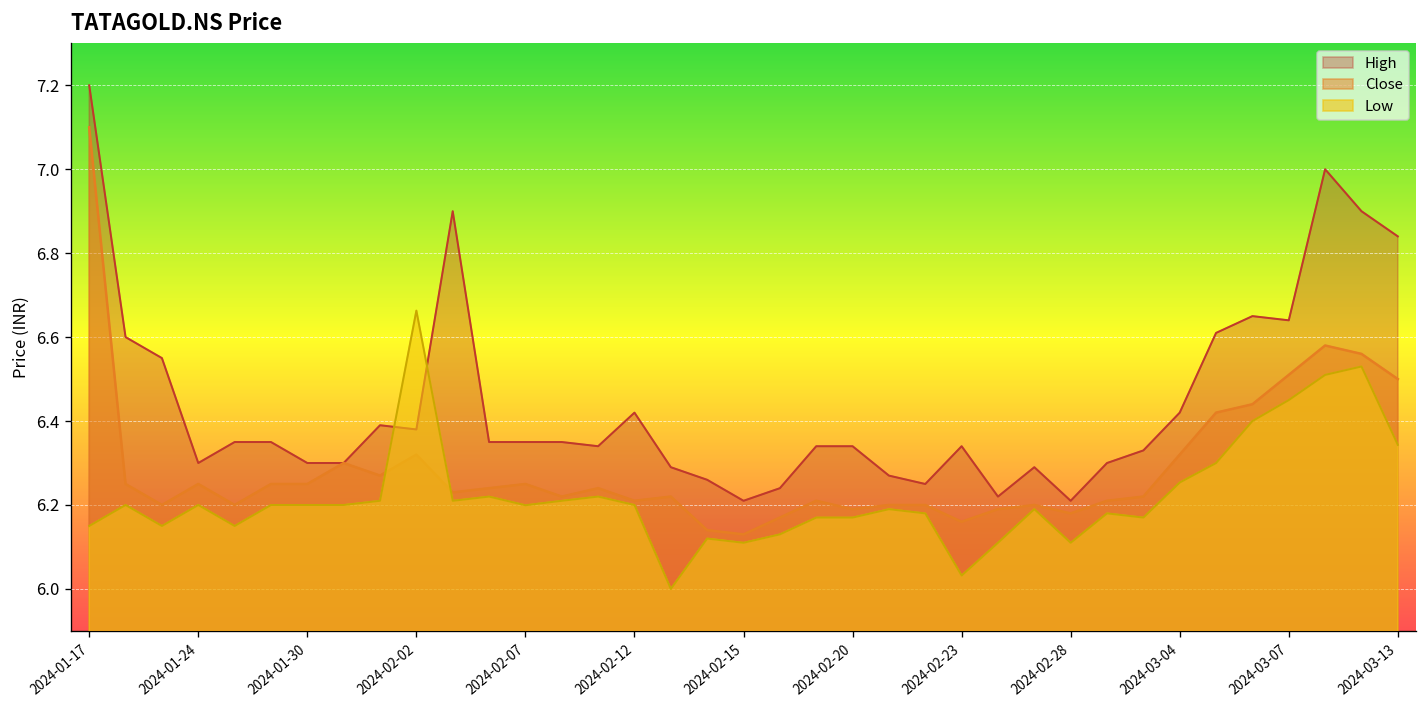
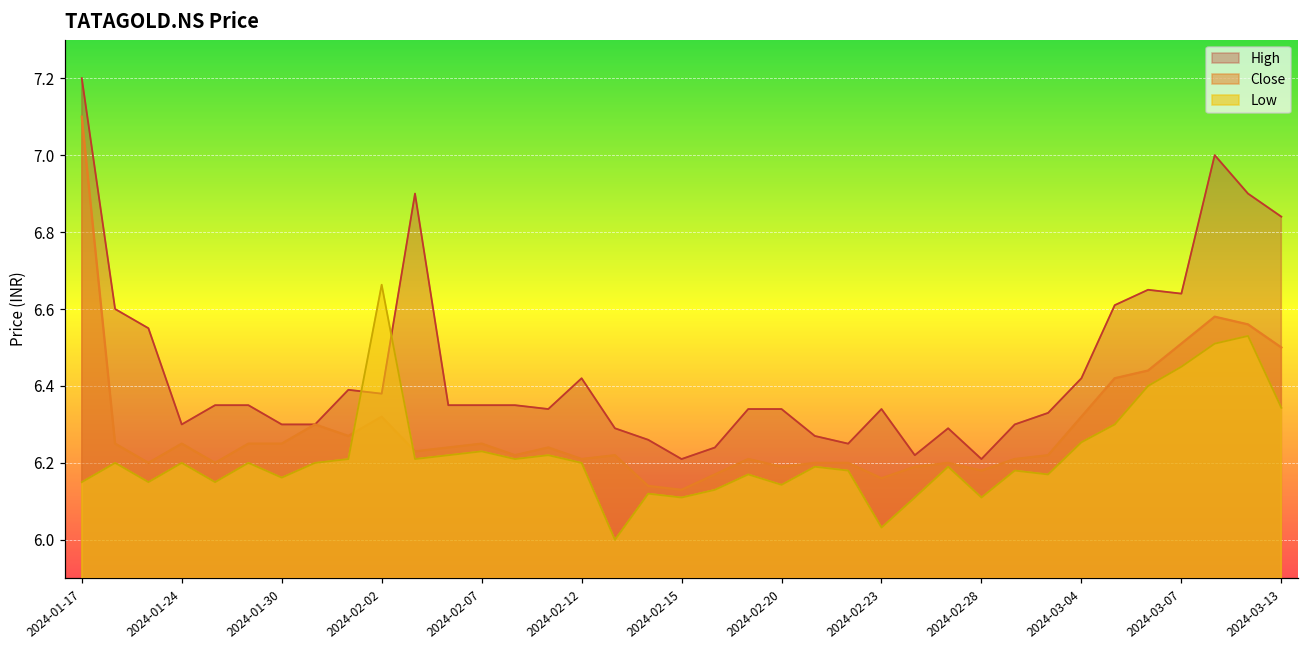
Low, 2024-01-30: 6.20 -> 6.16
Low, 2024-02-07: 6.20 -> 6.23
Low, 2024-02-20: 6.17 -> 6.14
